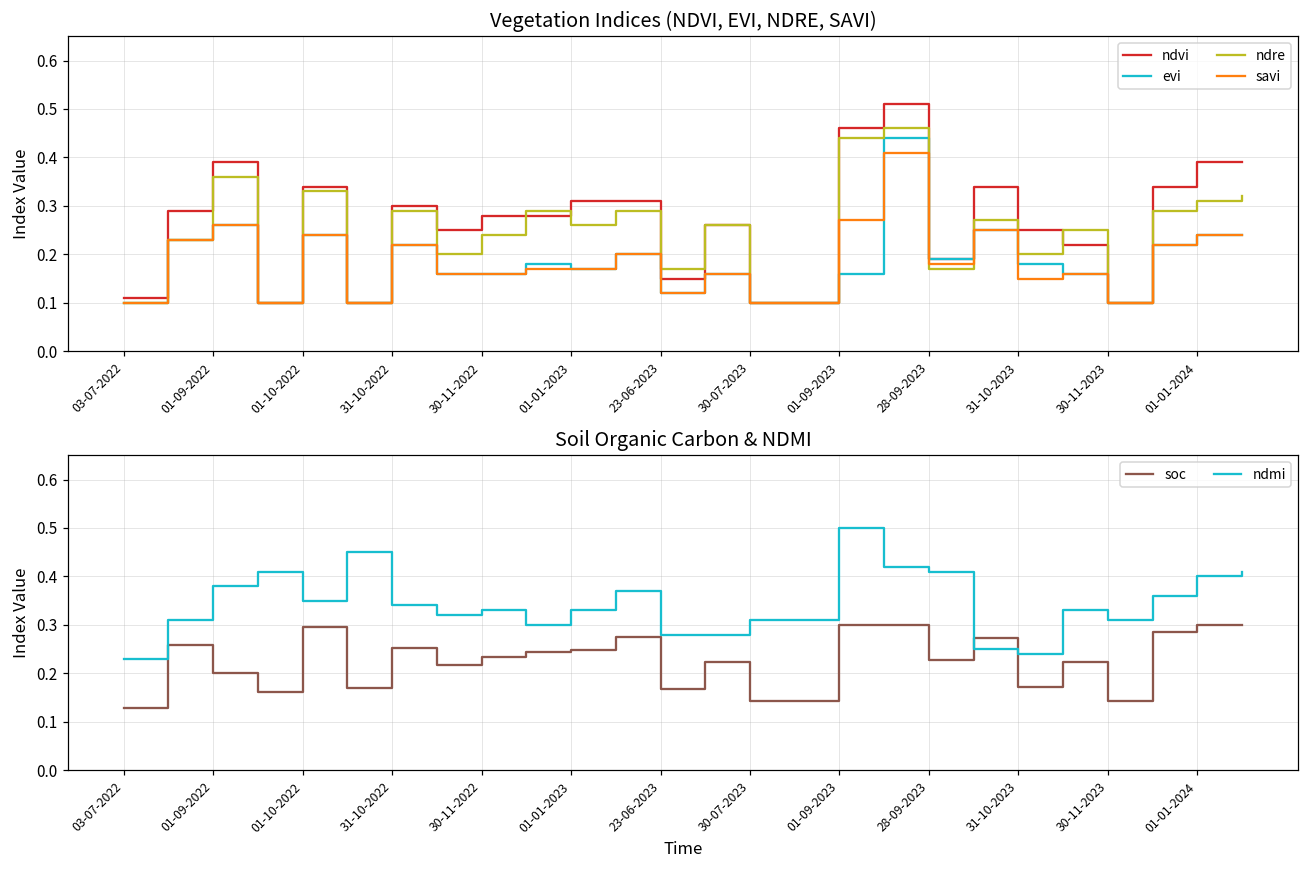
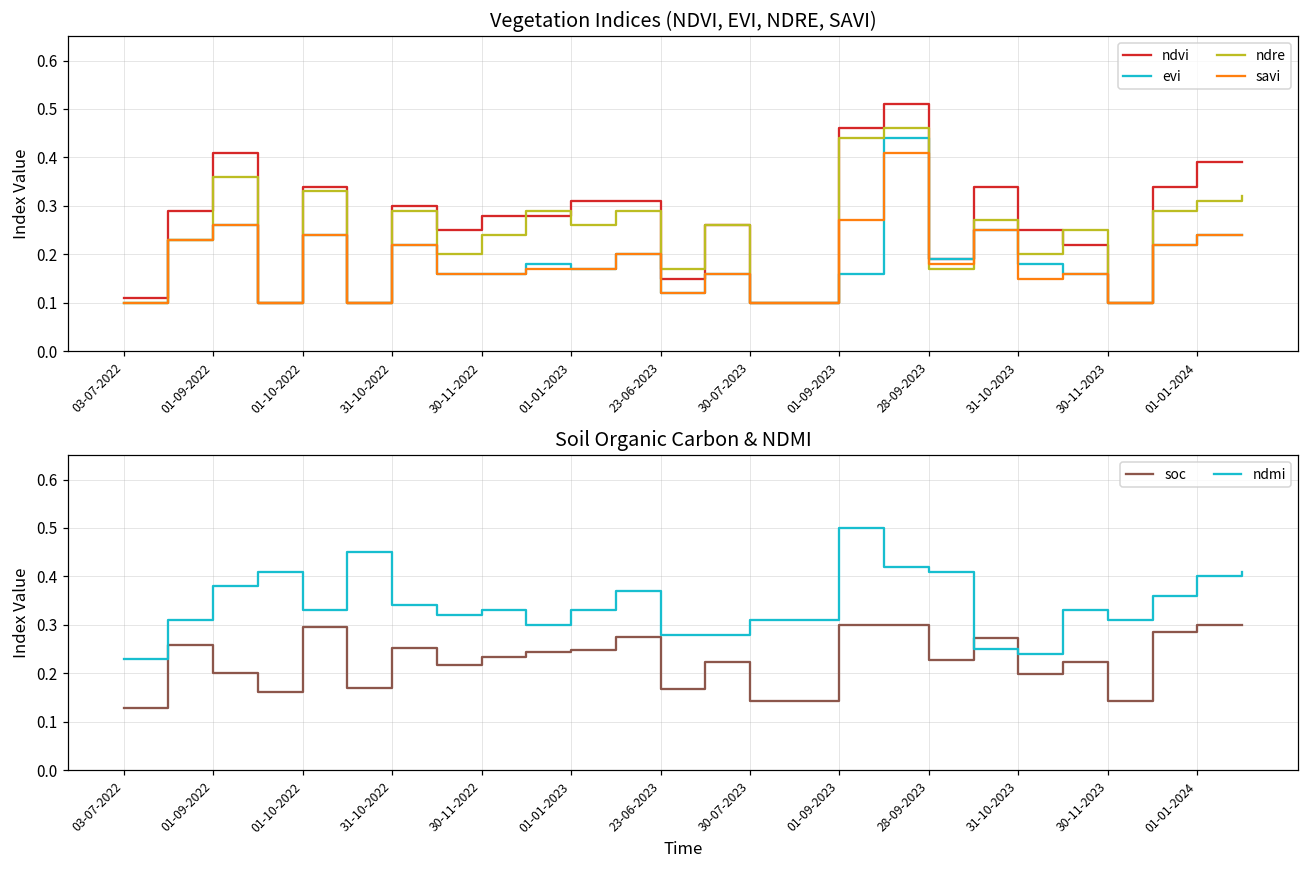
Vegetation Indices (NDVI, EVI, NDRE, SAVI), ndvi, 01-09-2022: 0.39 -> 0.41
Soil Organic Carbon & NDMI, ndmi, 01-10-2022: 0.35 -> 0.33
Soil Organic Carbon & NDMI, soc, 31-10-2023: 0.17 -> 0.20
